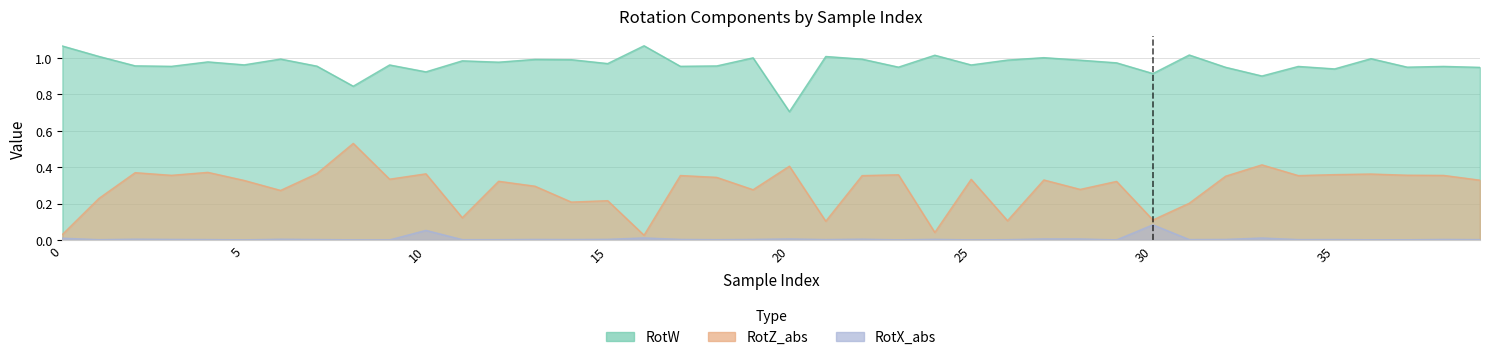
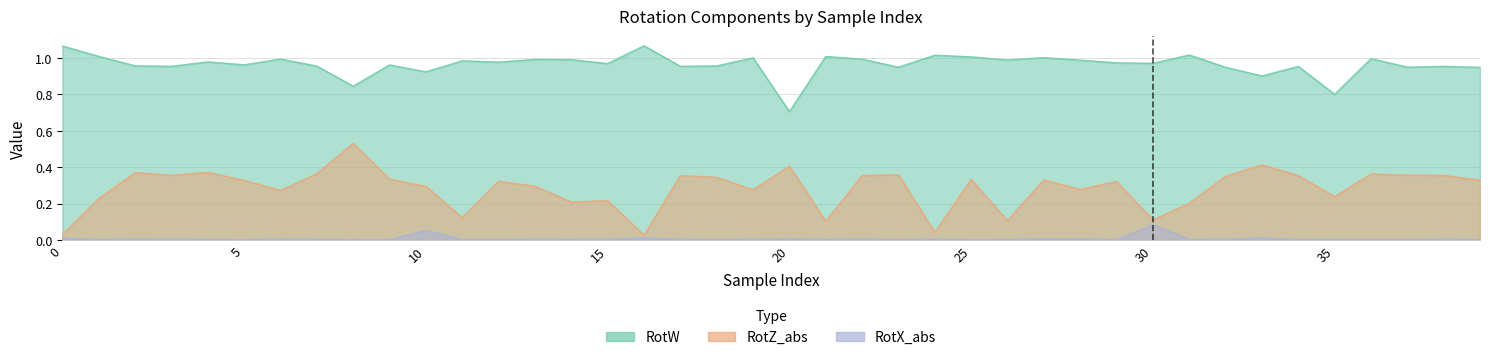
RotZ_abs, 10: 0.36 -> 0.30
RotW, 25: 0.96 -> 1.01
RotW, 30: 0.92 -> 0.97
RotW, 35: 0.94 -> 0.80
RotZ_abs, 35: 0.36 -> 0.24
